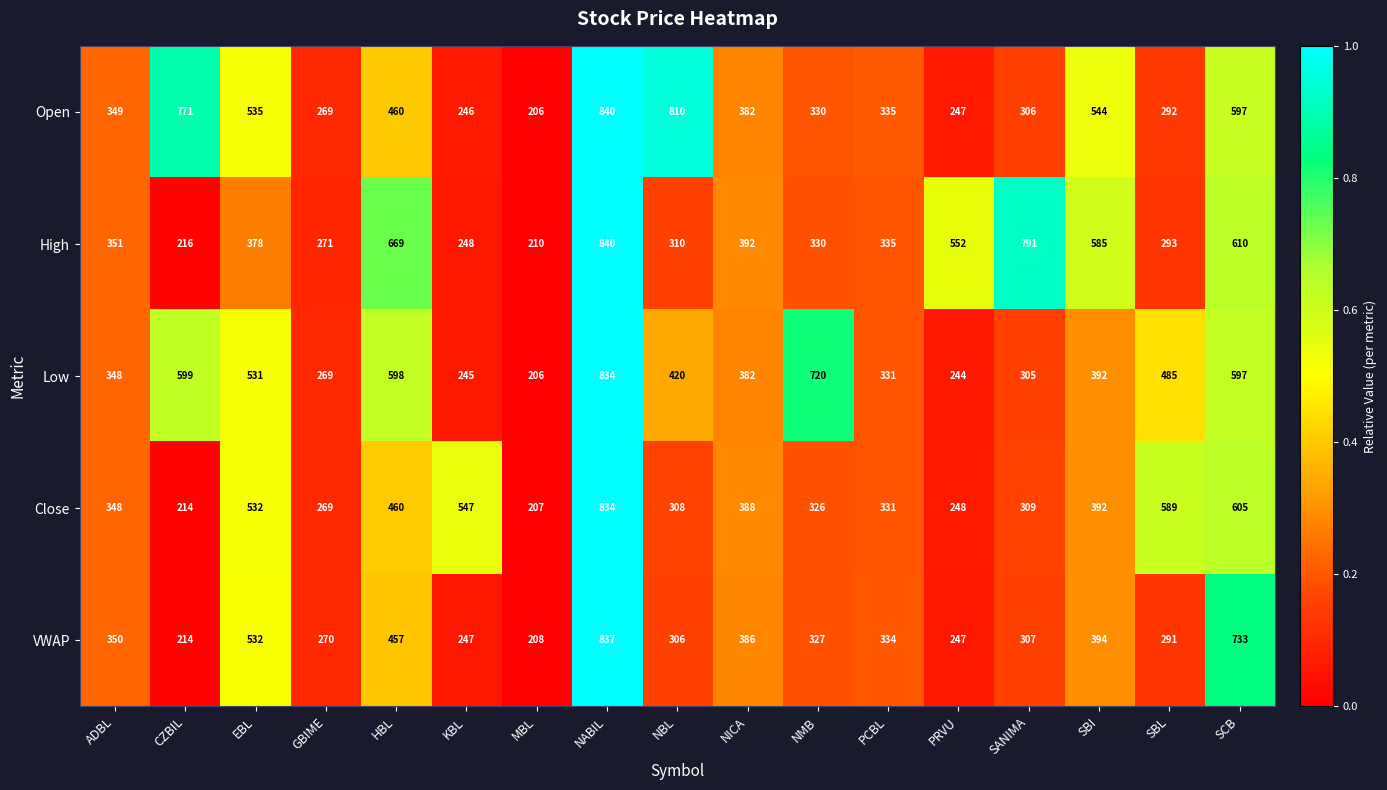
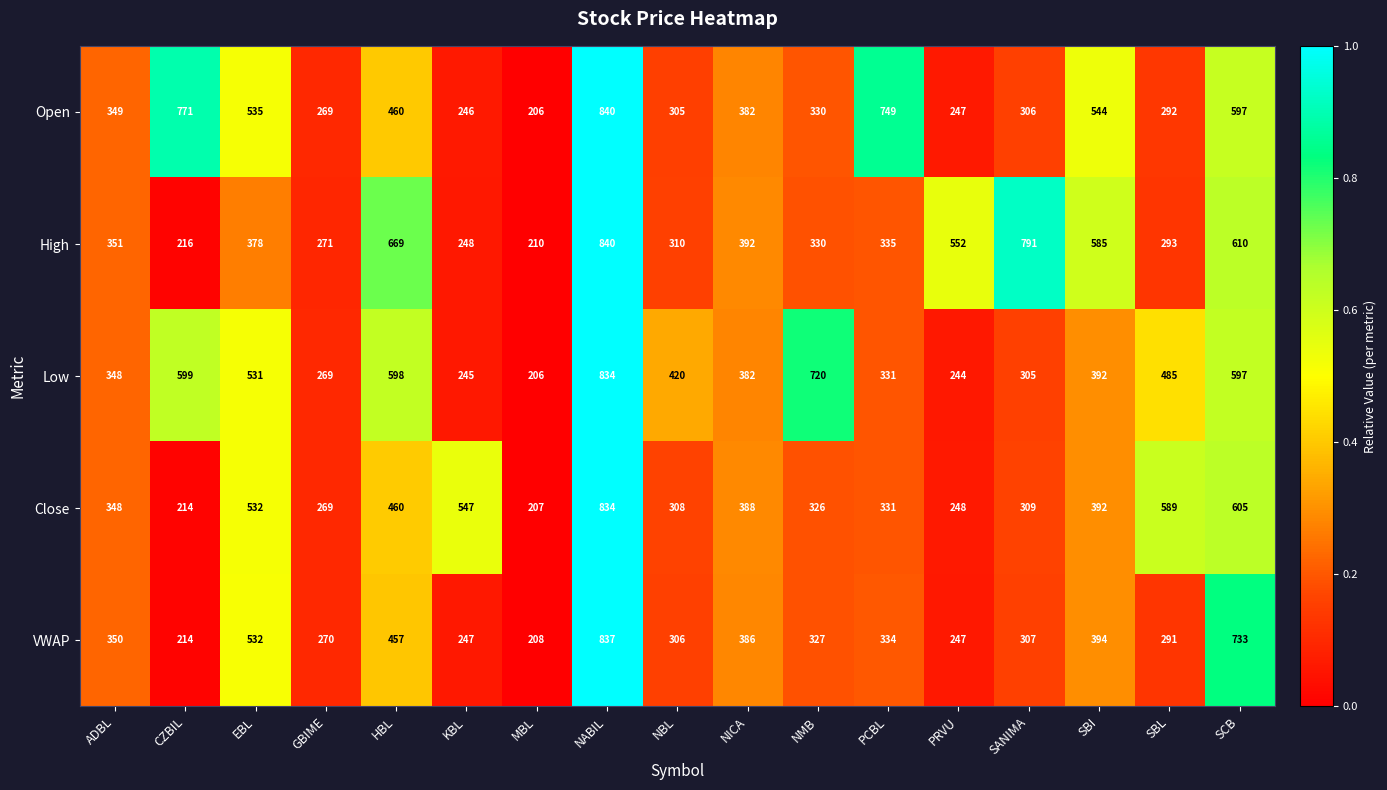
Open, NBL: 810 -> 305
Open, PCBL: 335 -> 749
